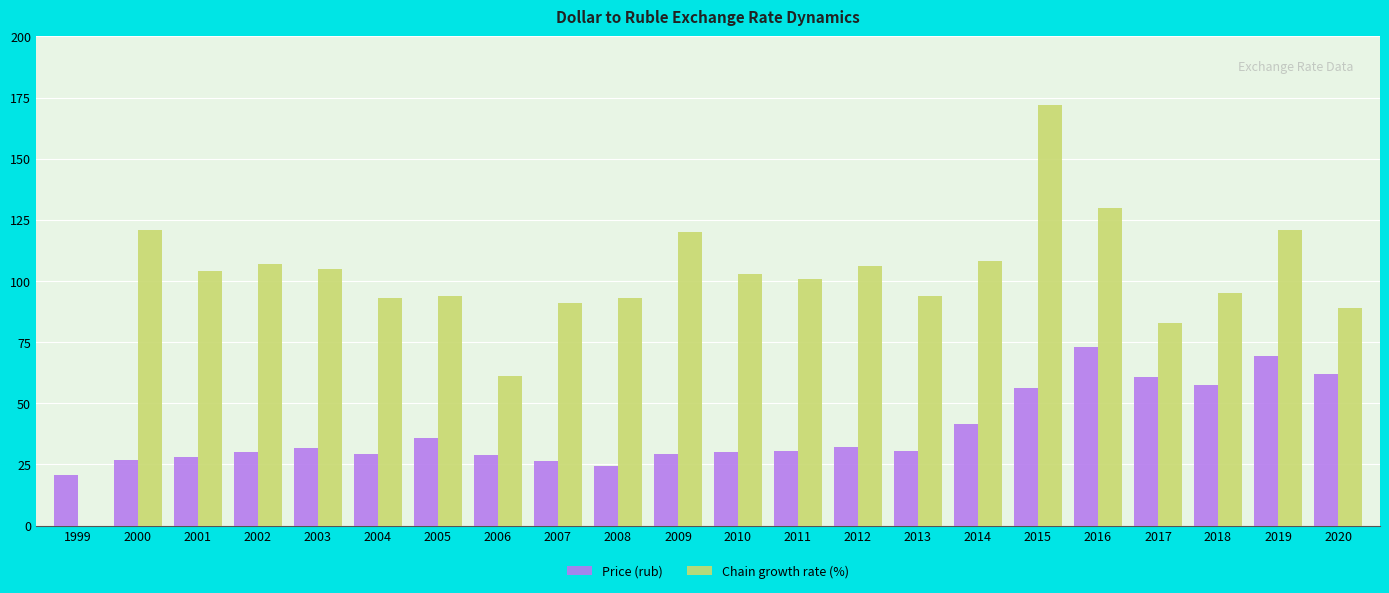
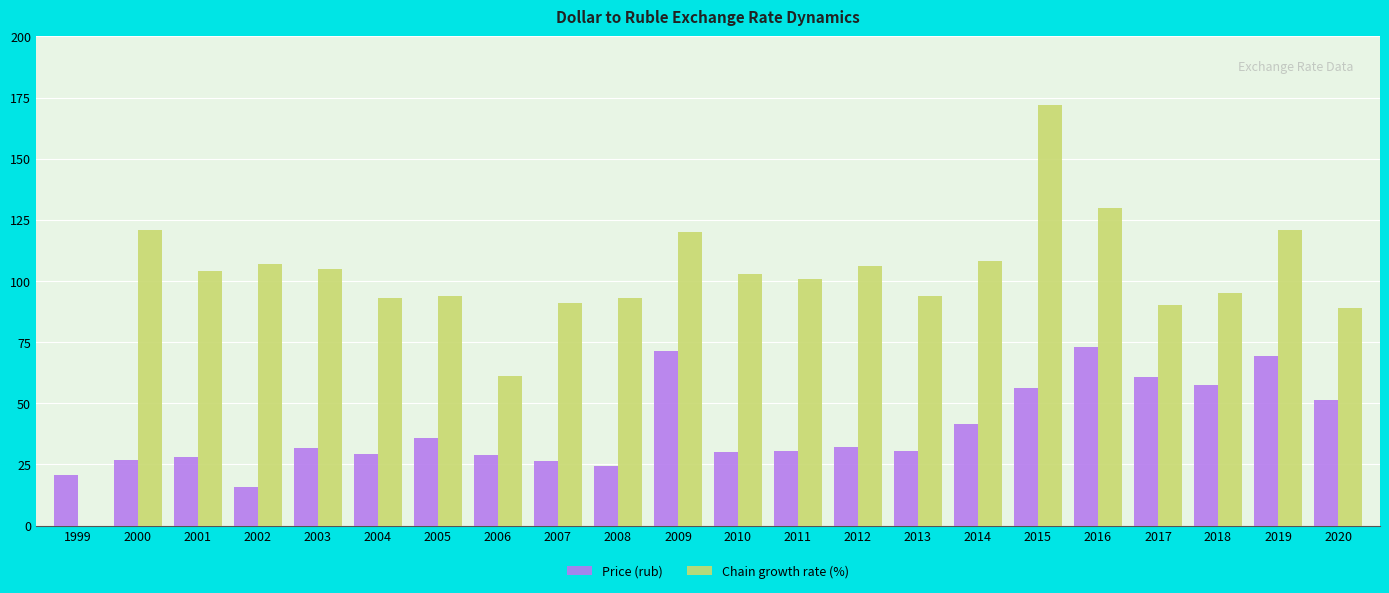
Price (rub), 2002: 30 -> 16
Price (rub), 2009: 29 -> 72
Chain growth rate (%), 2017: 83 -> 90
Price (rub), 2020: 62 -> 51
